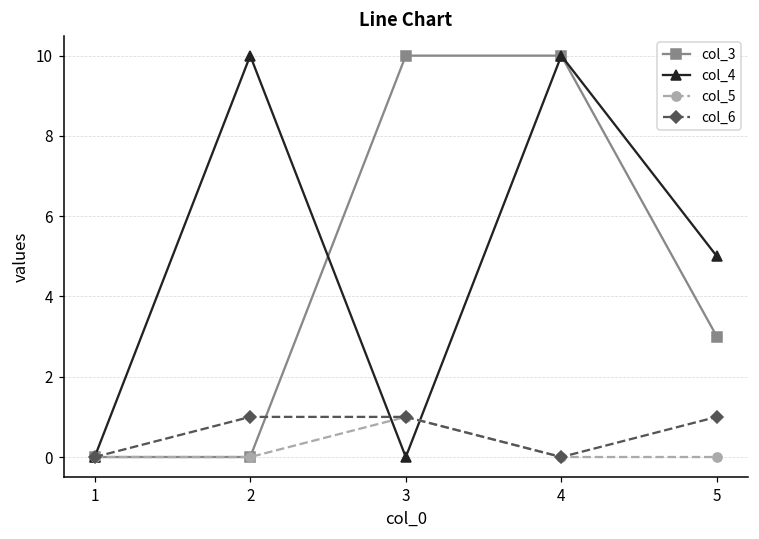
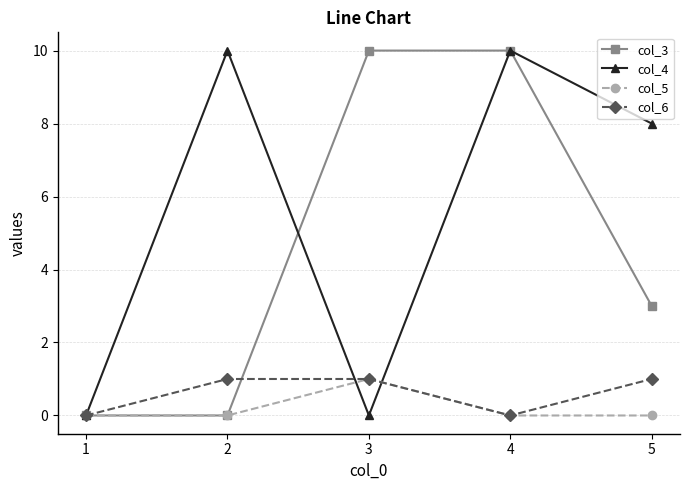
col_4, 5: 5 -> 8
